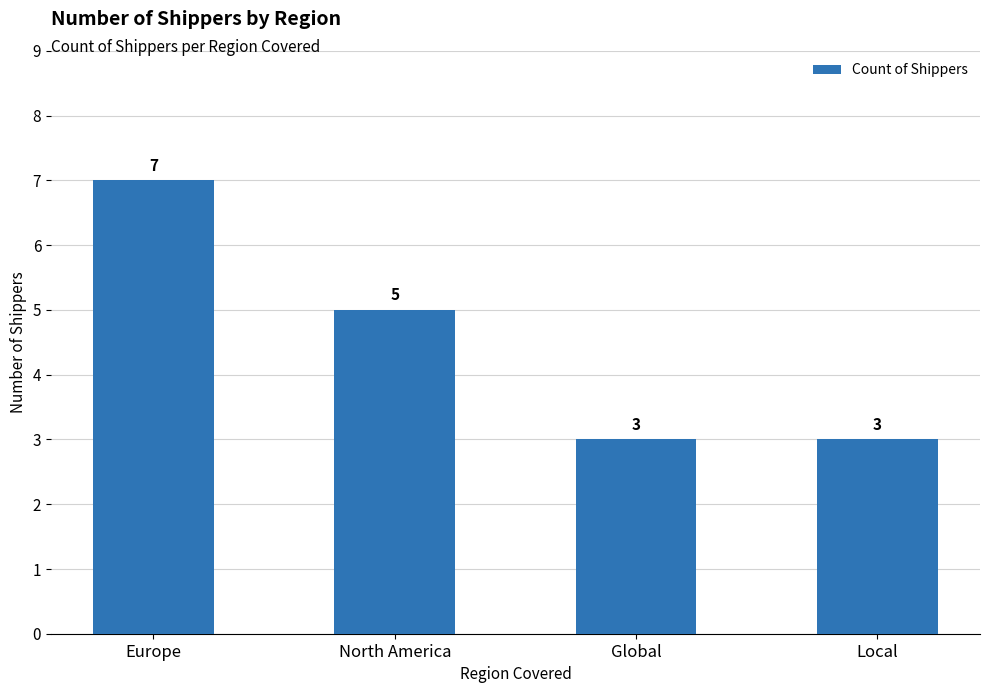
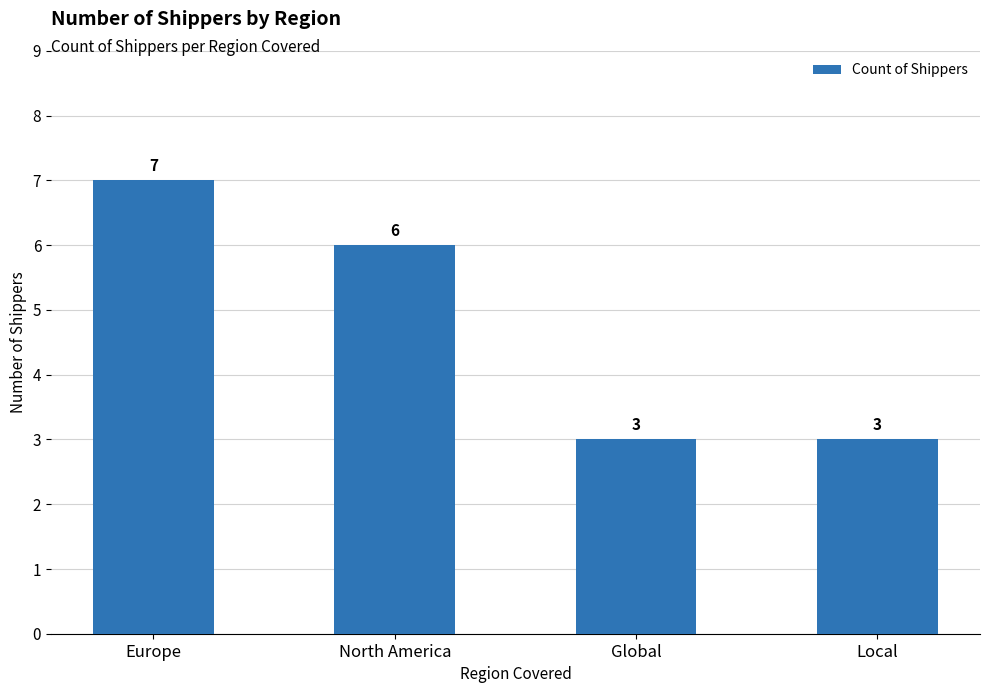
North America: 5 -> 6
